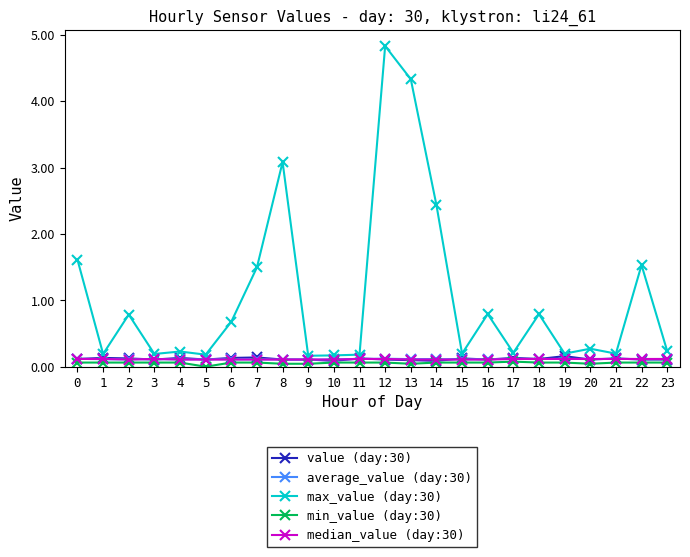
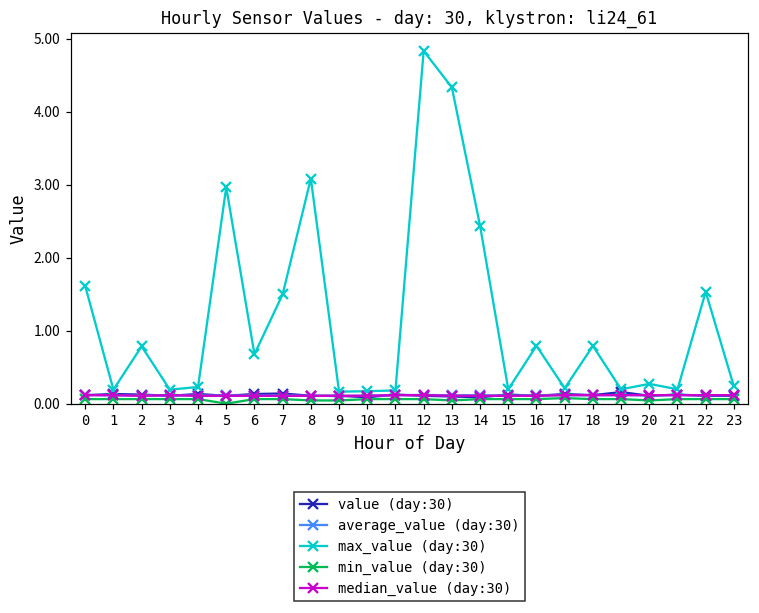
max_value (day:30), 5: 0.2 -> 3.0
